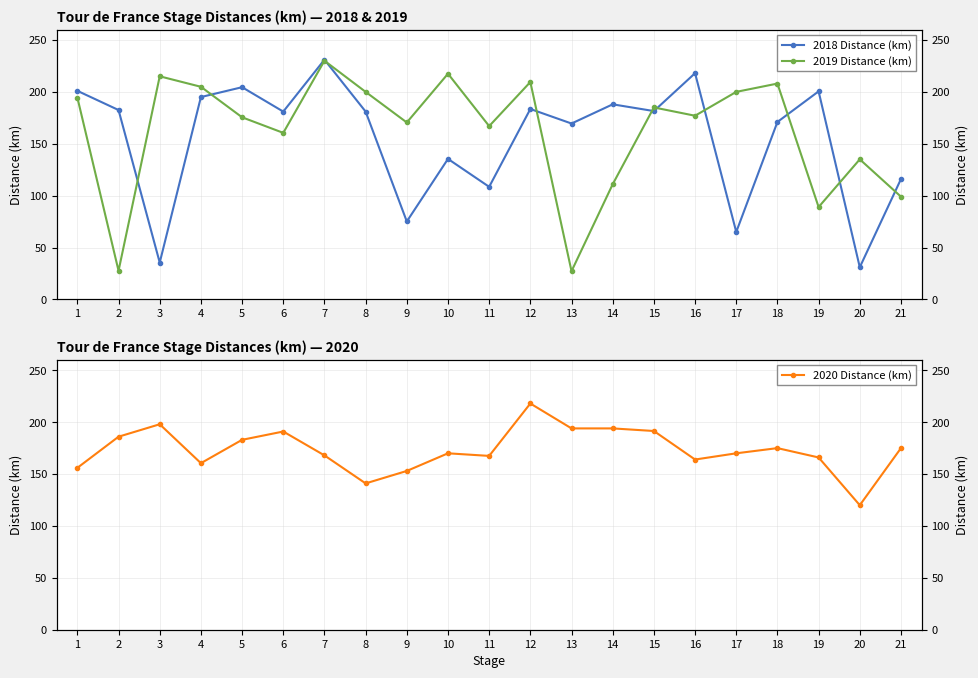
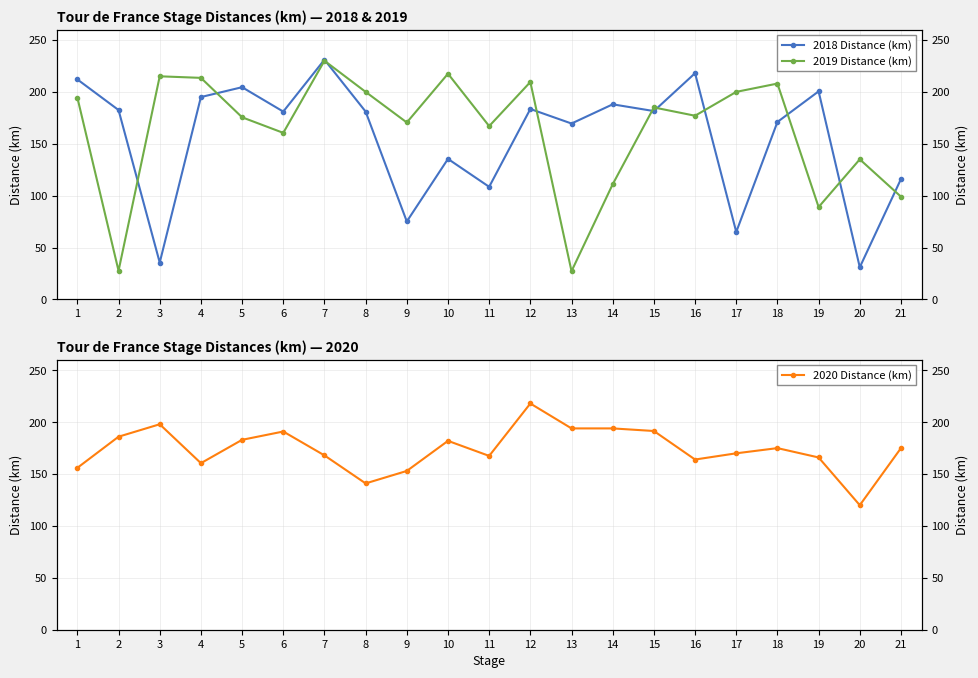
Tour de France Stage Distances (km) — 2018 & 2019, 2018 Distance (km), 1: 201 -> 212
Tour de France Stage Distances (km) — 2018 & 2019, 2019 Distance (km), 4: 205 -> 214
Tour de France Stage Distances (km) — 2020, 10: 170 -> 182
